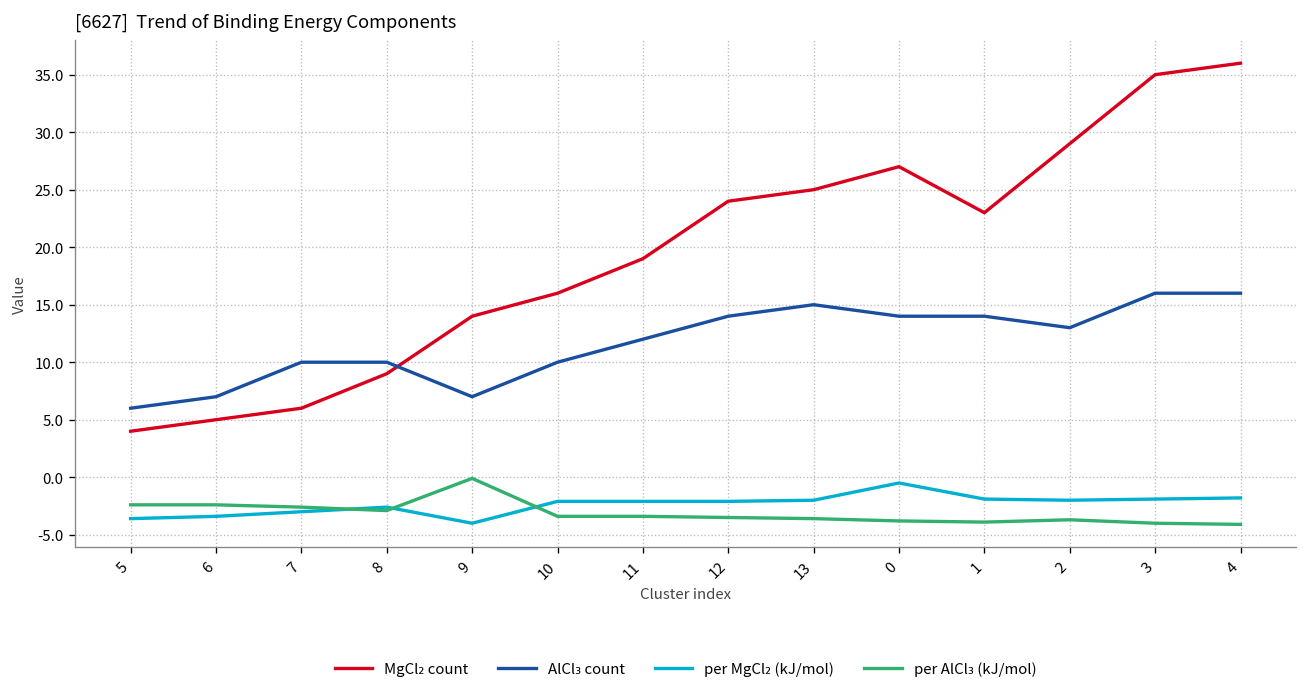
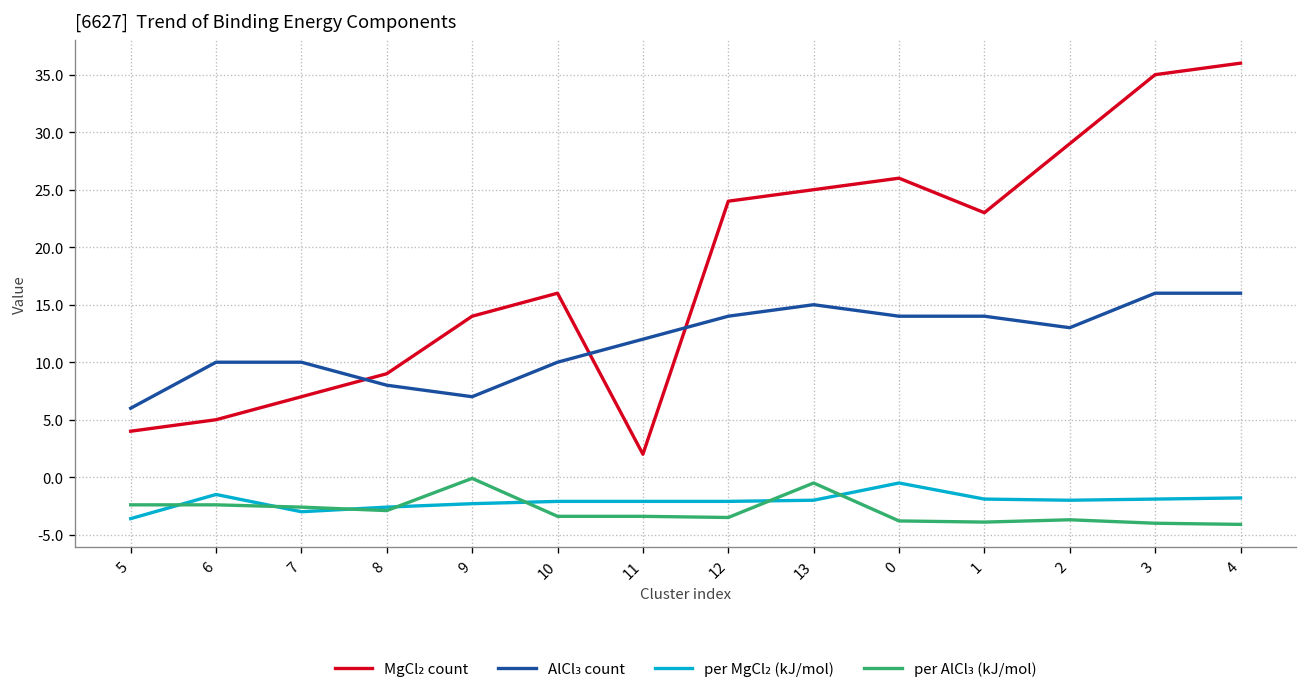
AlCl₃ count, 6: 7 -> 10
per MgCl₂ (kJ/mol), 6: -3 -> -2
MgCl₂ count, 7: 6 -> 7
AlCl₃ count, 8: 10 -> 8
per MgCl₂ (kJ/mol), 9: -4 -> -2
MgCl₂ count, 11: 19 -> 2
per AlCl₃ (kJ/mol), 13: -4 -> -1
MgCl₂ count, 0: 27 -> 26
